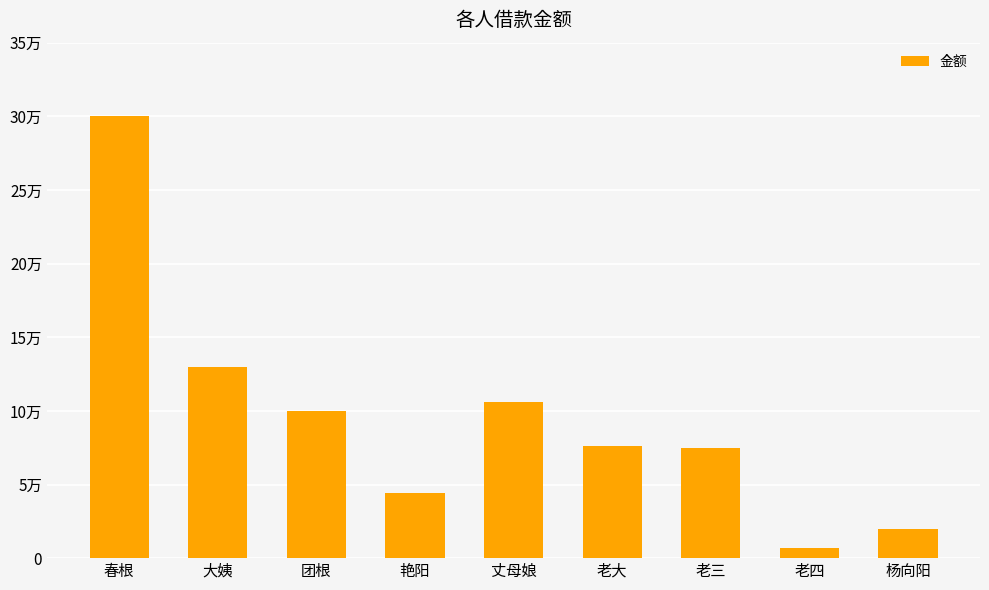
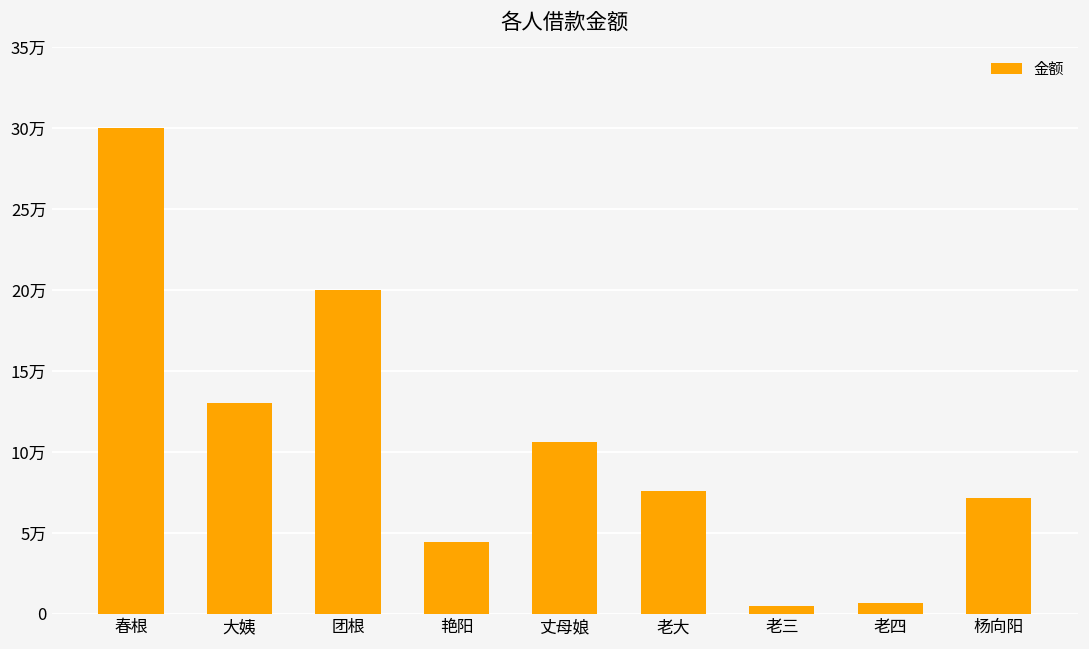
团根: 10.0万 -> 20.0万
老三: 7.5万 -> 0.5万
杨向阳: 2.0万 -> 7.2万
